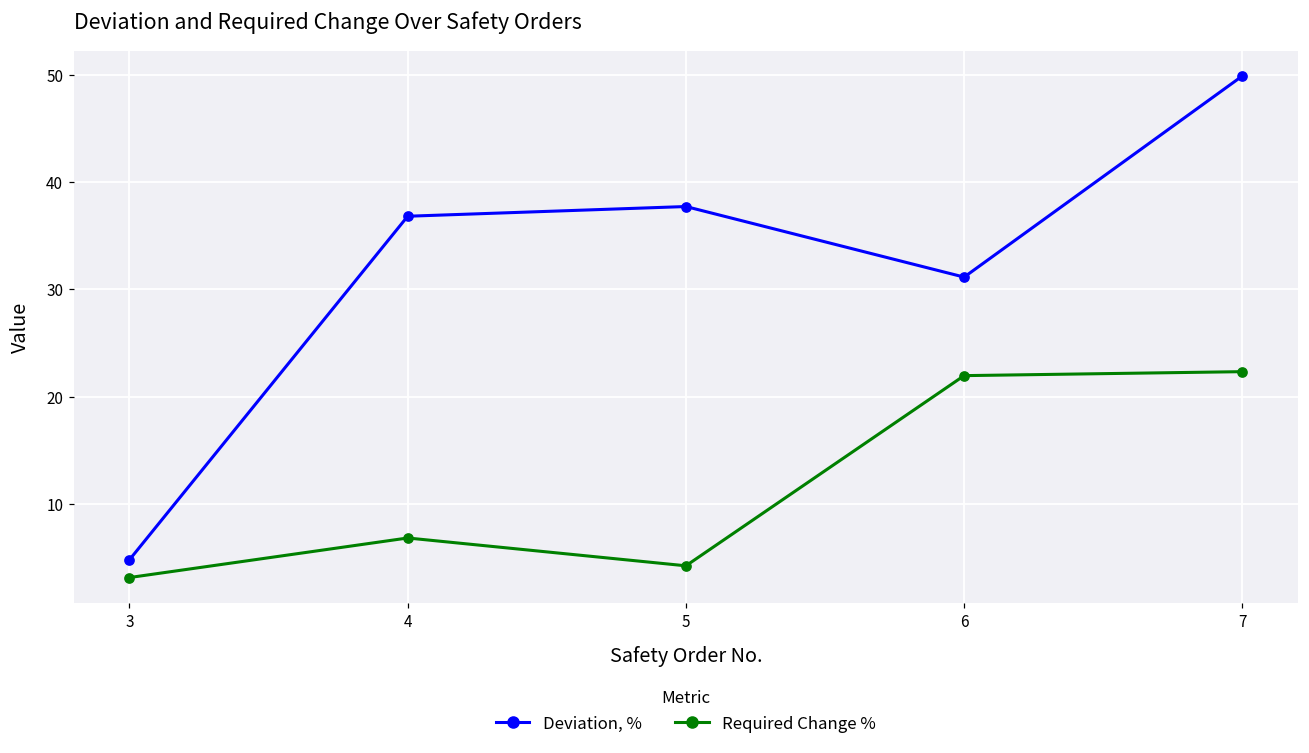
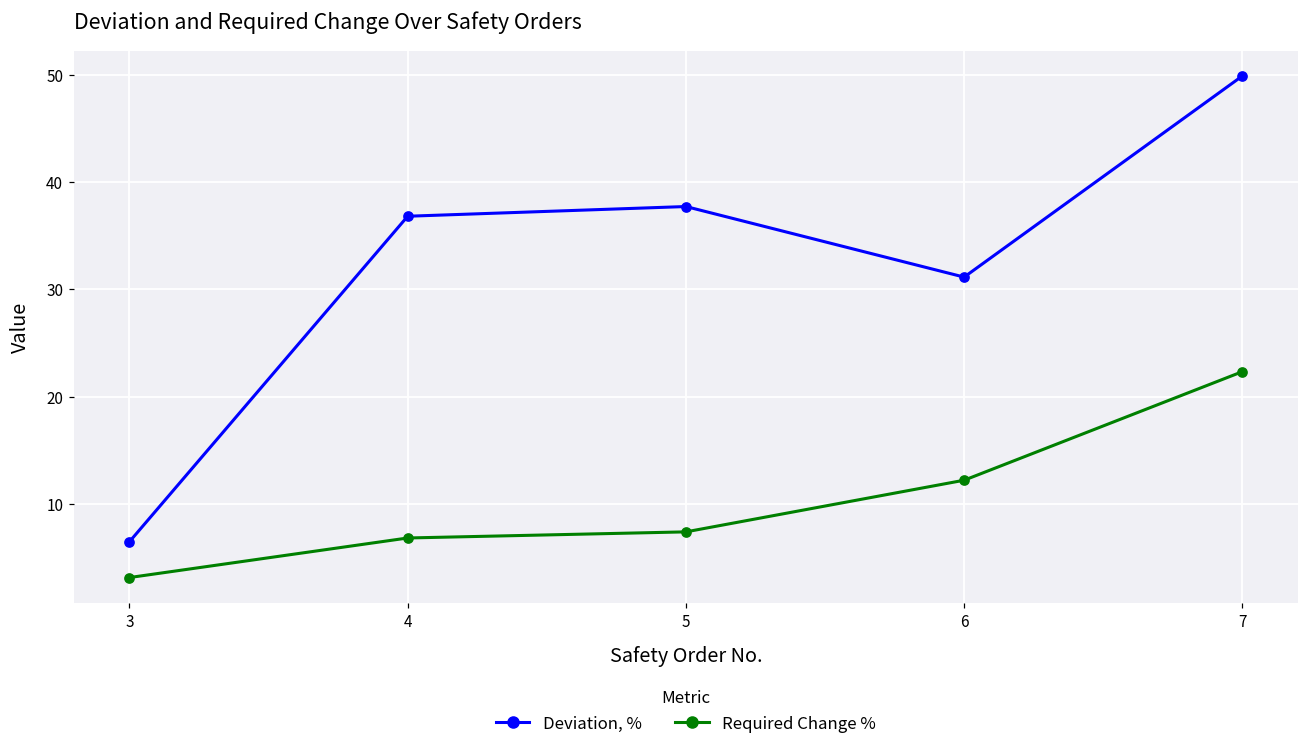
Deviation, %, 3: 5 -> 6
Required Change %, 5: 4 -> 7
Required Change %, 6: 22 -> 12
